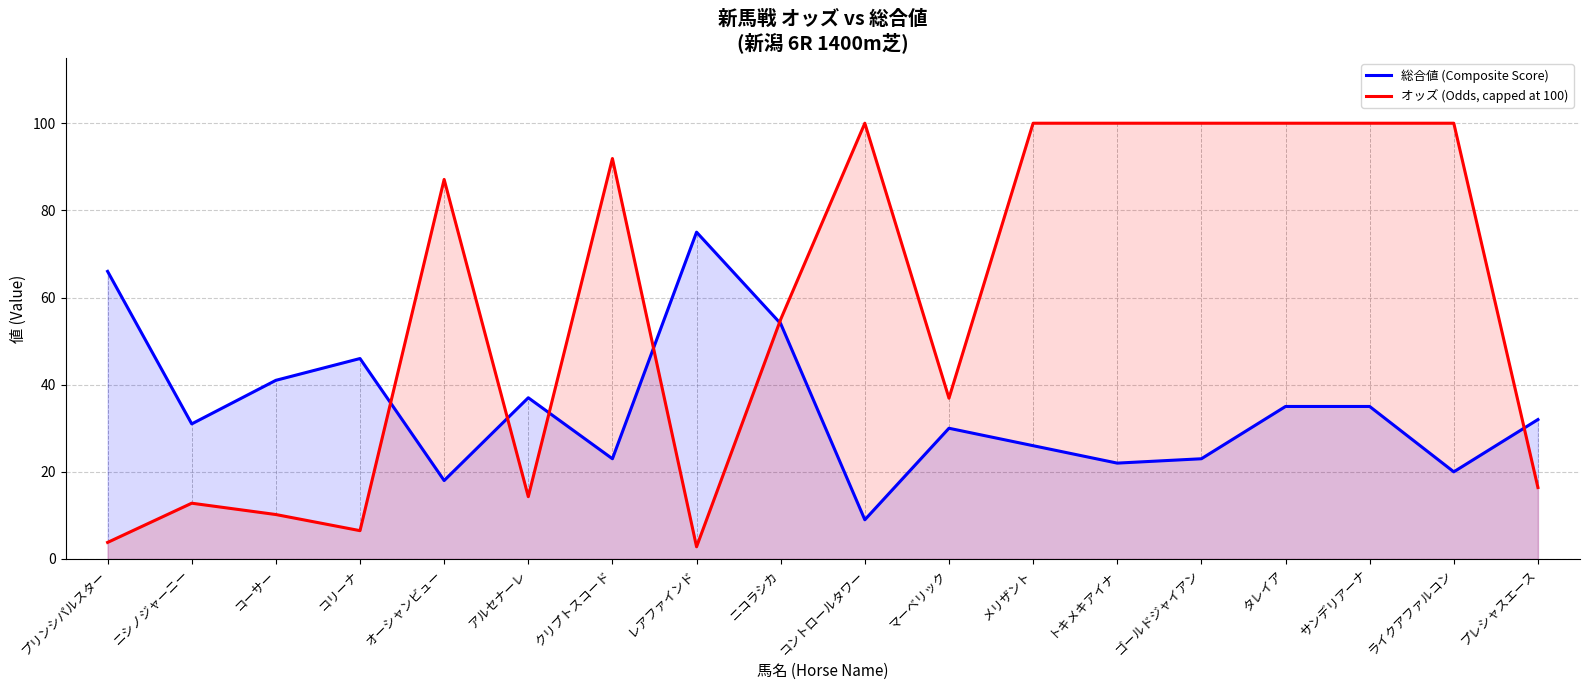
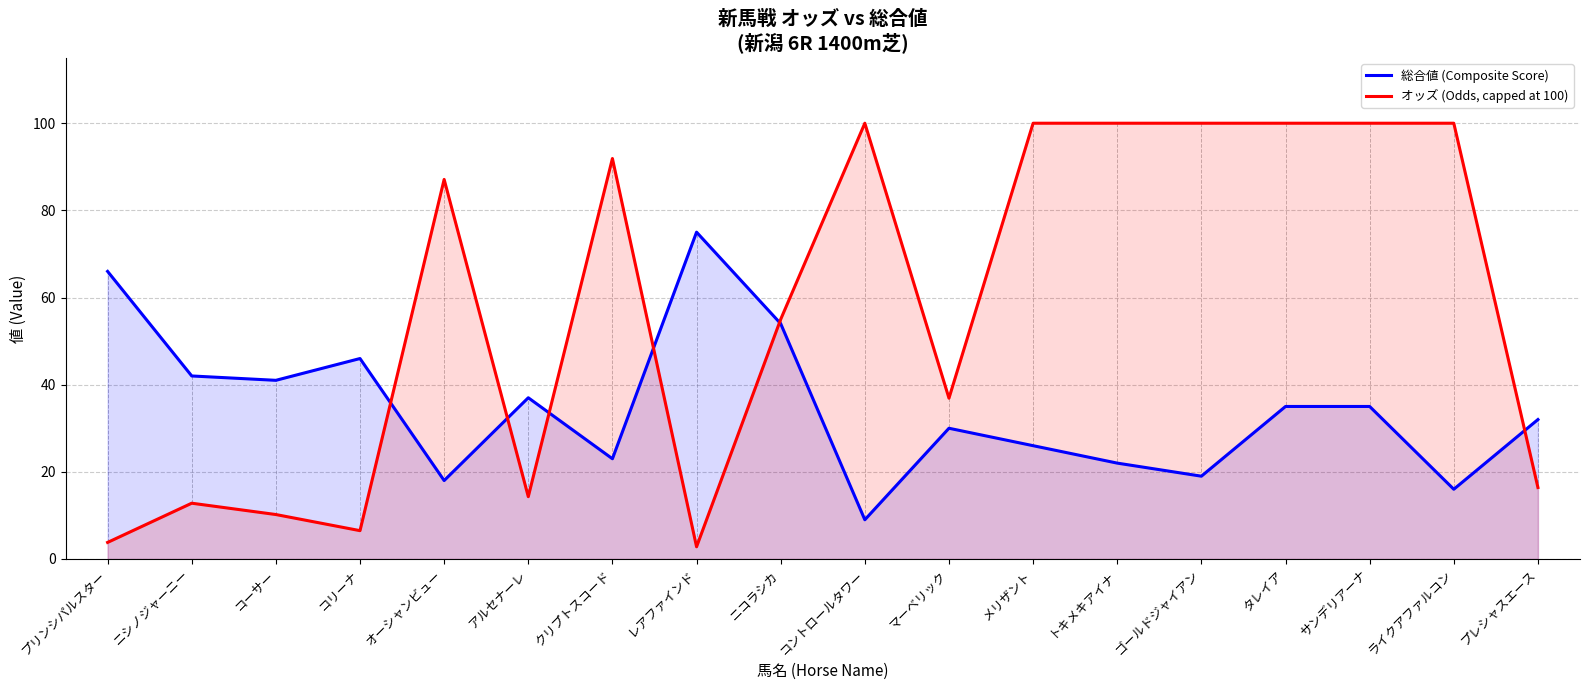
総合値 (Composite Score), ニシノジャーニー: 31 -> 42
総合値 (Composite Score), ゴールドジャイアン: 23 -> 19
総合値 (Composite Score), ライクアファルコン: 20 -> 16
